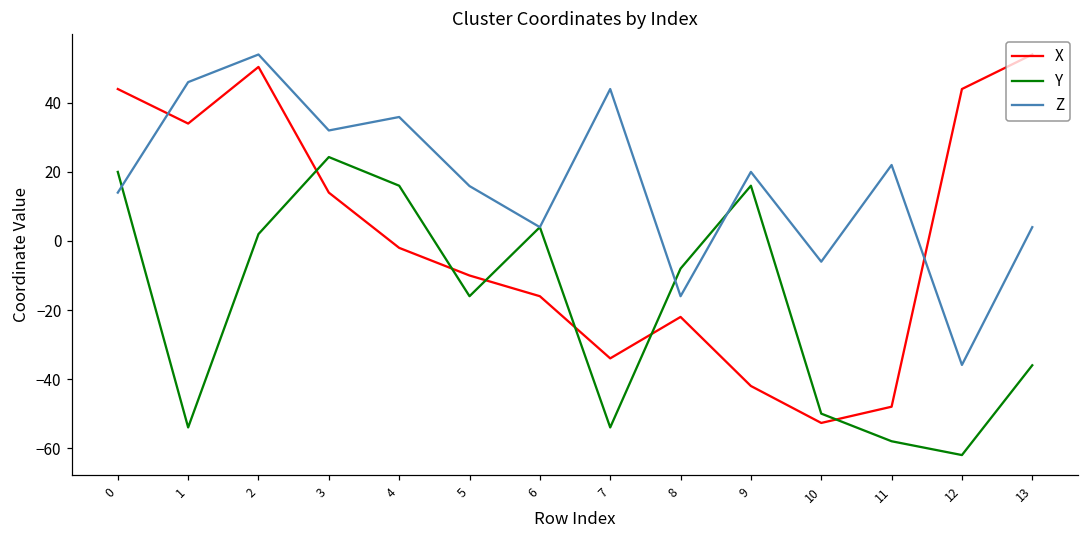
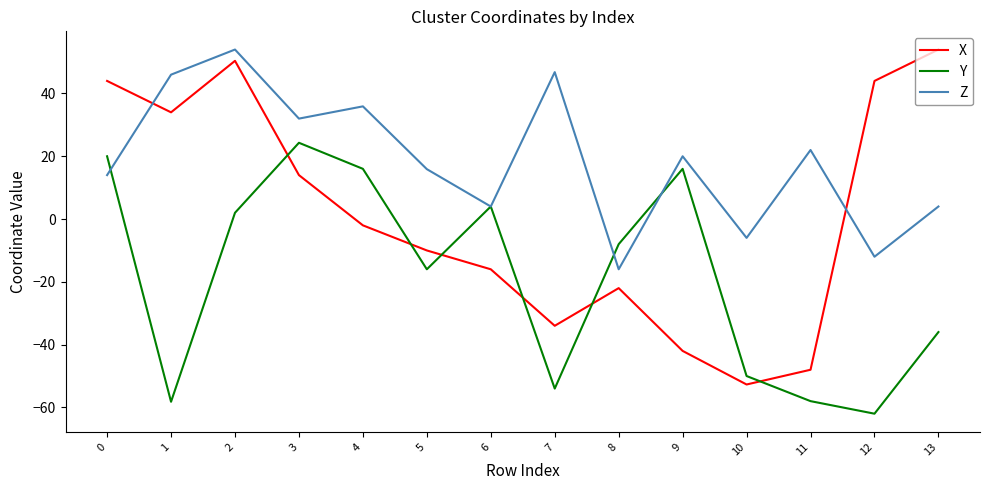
Y, 1: -54 -> -58
Z, 7: 44 -> 47
Z, 12: -36 -> -12
